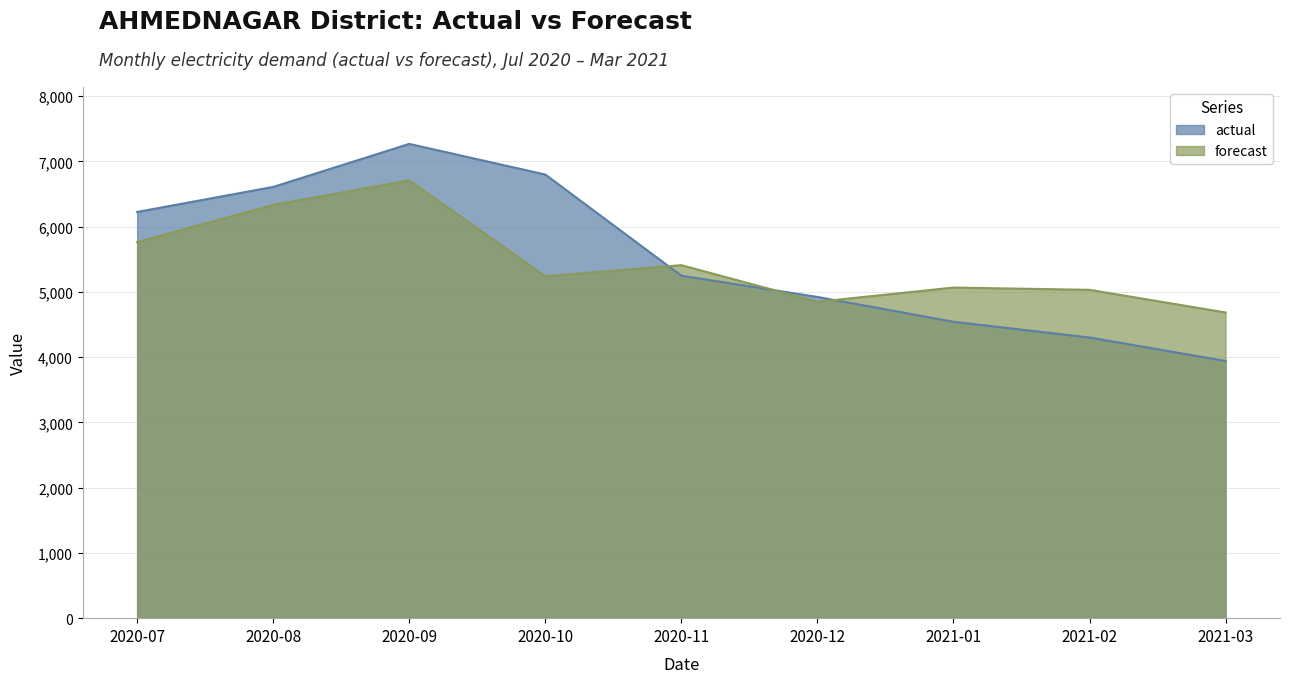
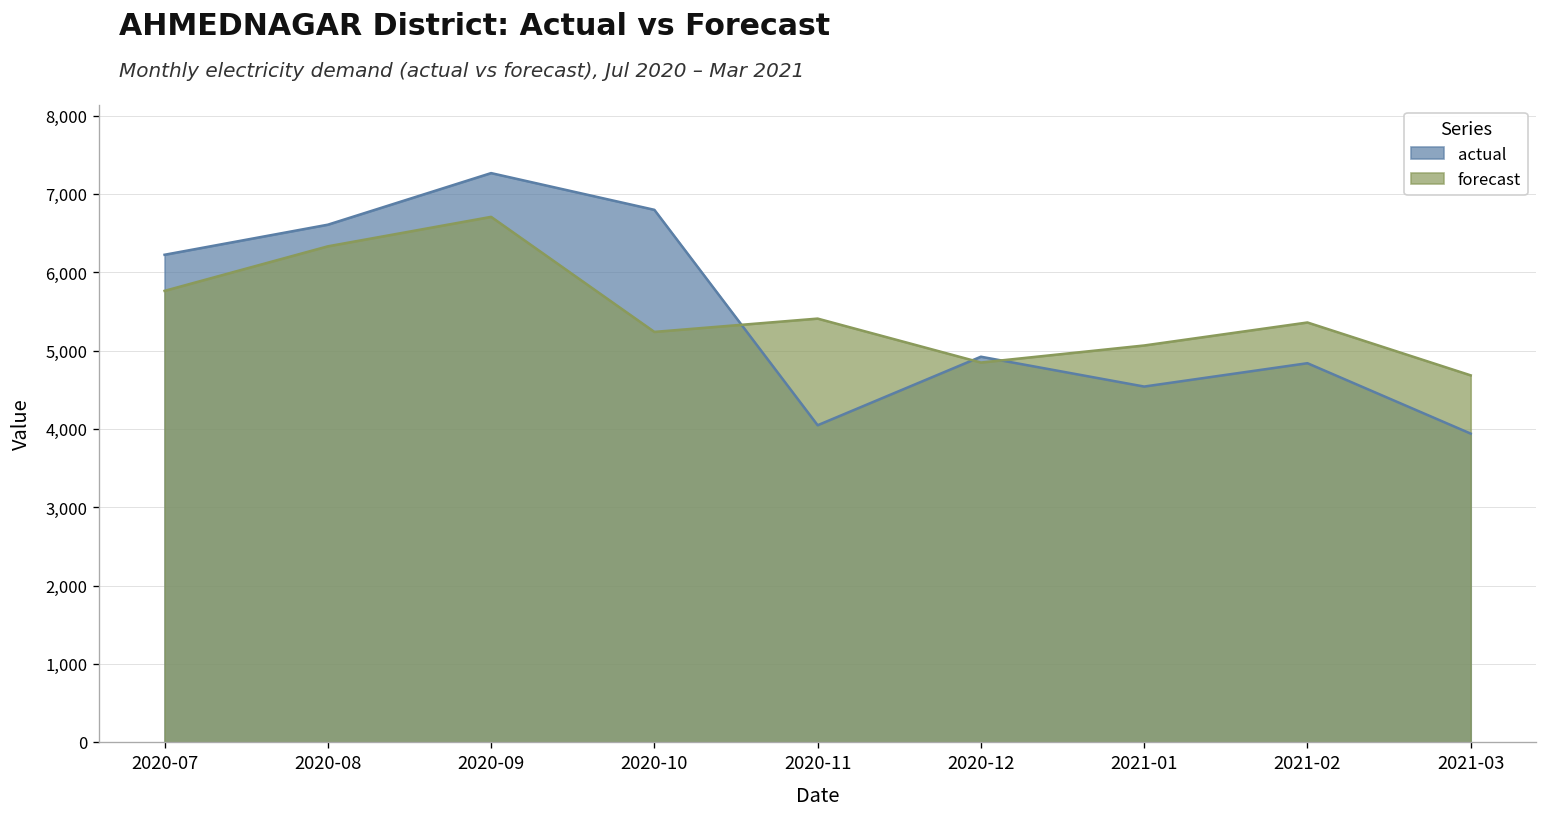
actual, 2020-11: 5,200 -> 4,000
actual, 2021-02: 4,300 -> 4,800
forecast, 2021-02: 5,000 -> 5,400
